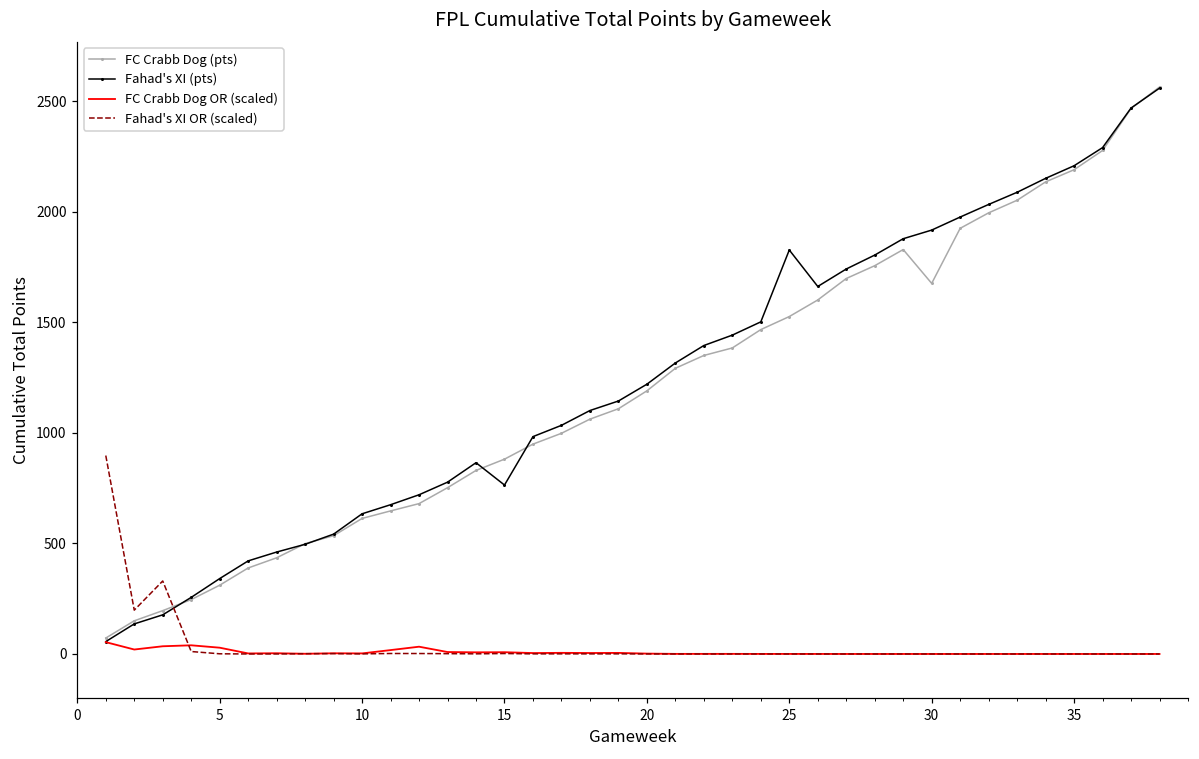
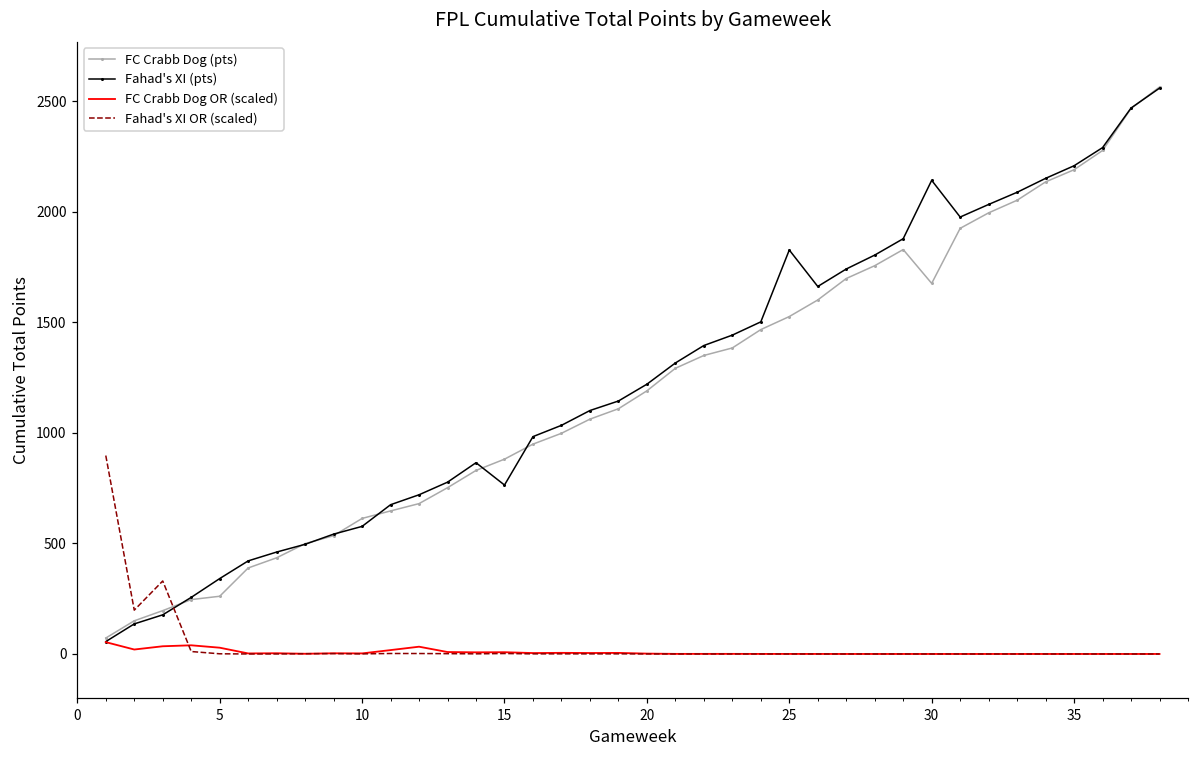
FC Crabb Dog (pts), 5: 310 -> 260
Fahad's XI (pts), 10: 630 -> 580
Fahad's XI (pts), 30: 1920 -> 2140
